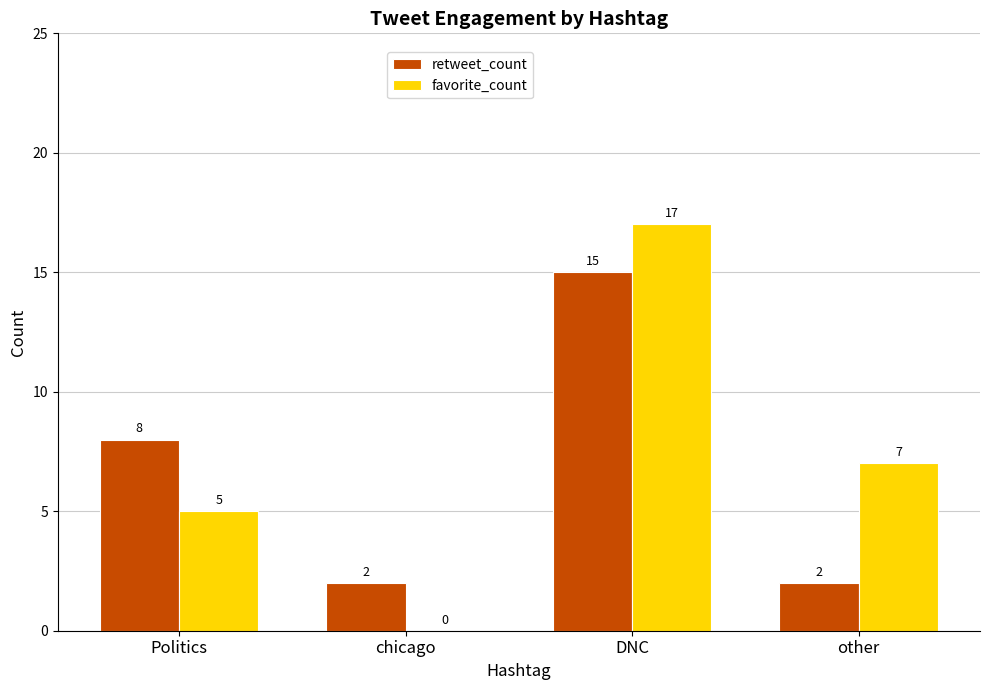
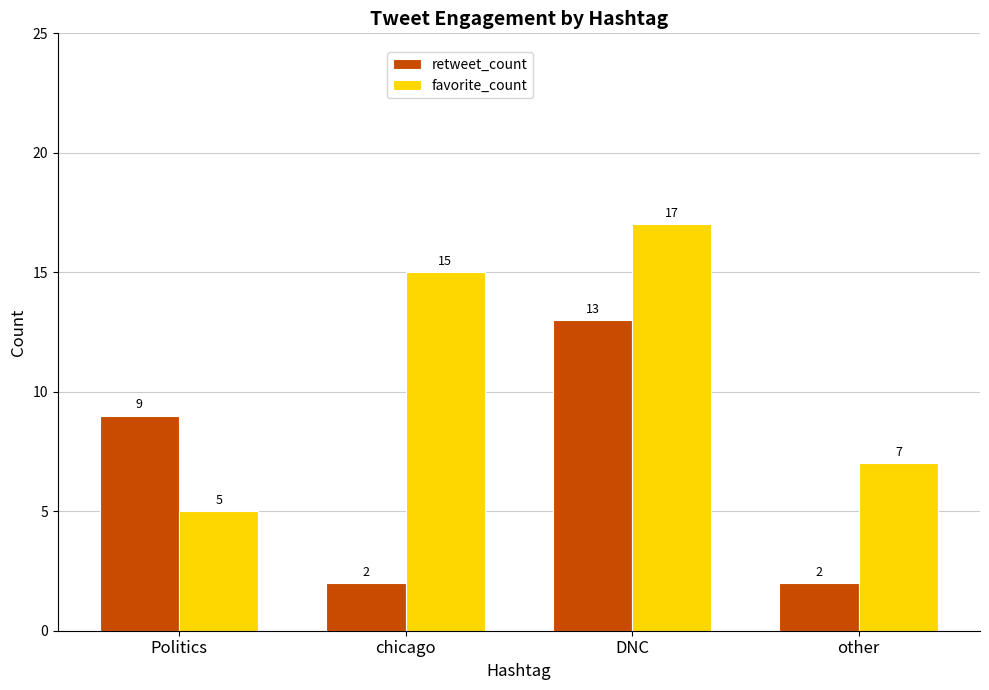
retweet_count, Politics: 8 -> 9
favorite_count, chicago: 0 -> 15
retweet_count, DNC: 15 -> 13
